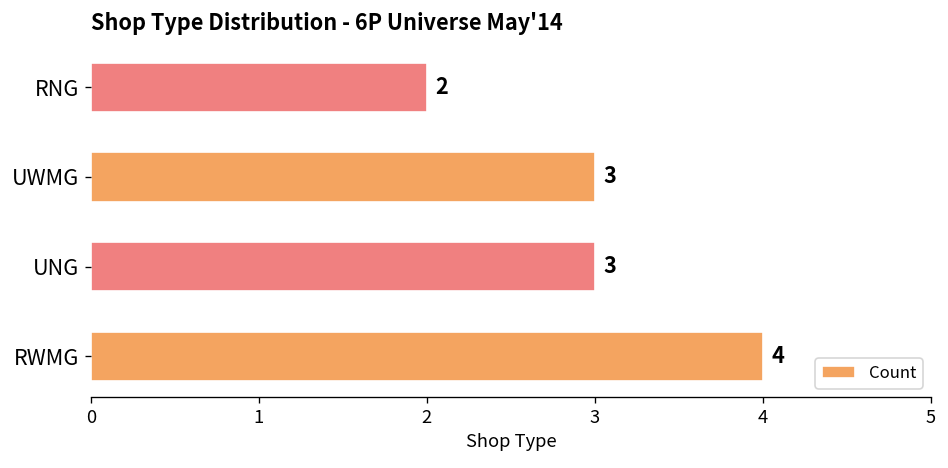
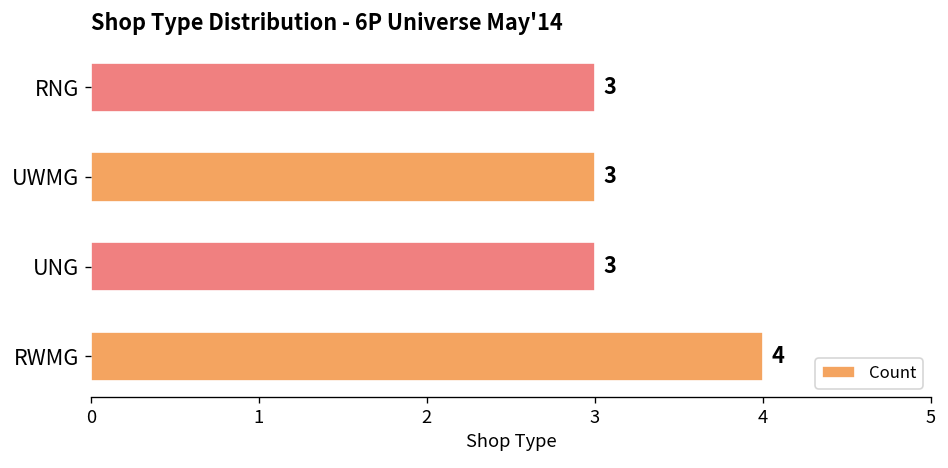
RNG: 2 -> 3
